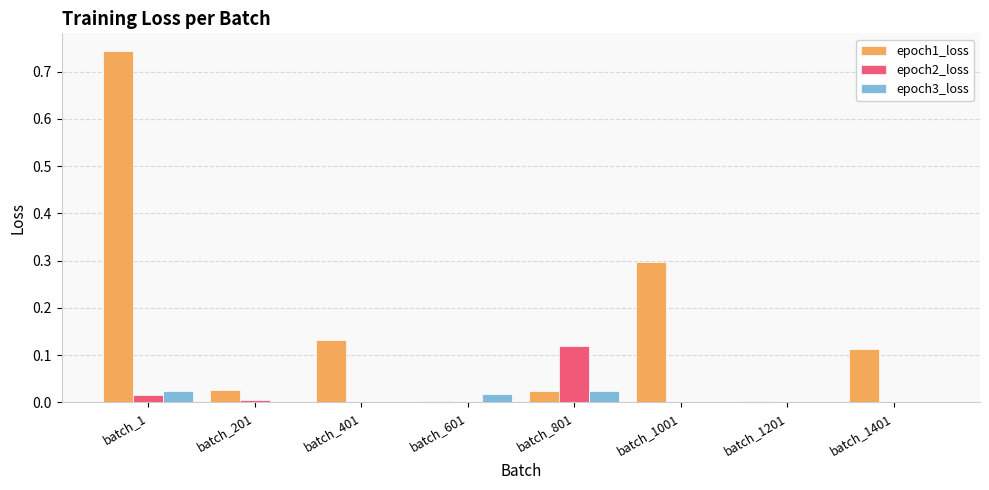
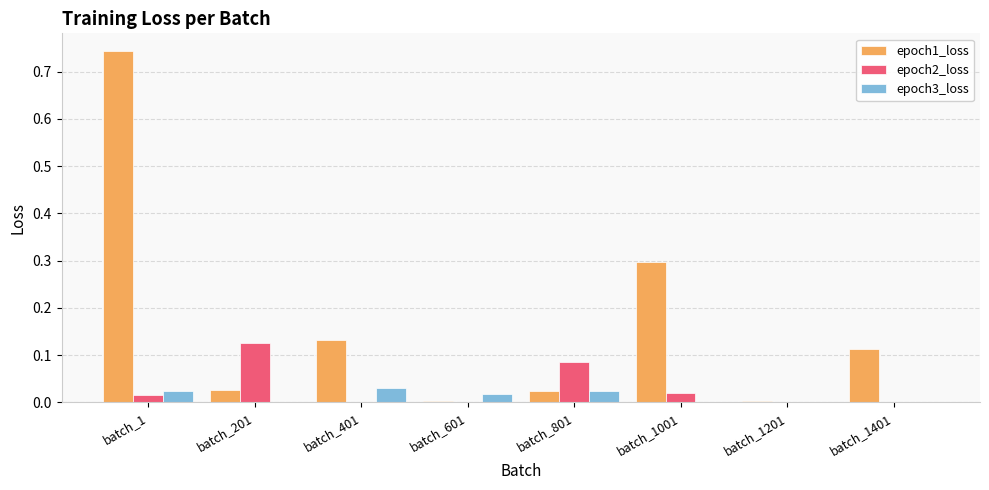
epoch2_loss, batch_201: 0.00 -> 0.13
epoch3_loss, batch_401: 0.00 -> 0.03
epoch2_loss, batch_801: 0.12 -> 0.09
epoch2_loss, batch_1001: 0.00 -> 0.02
